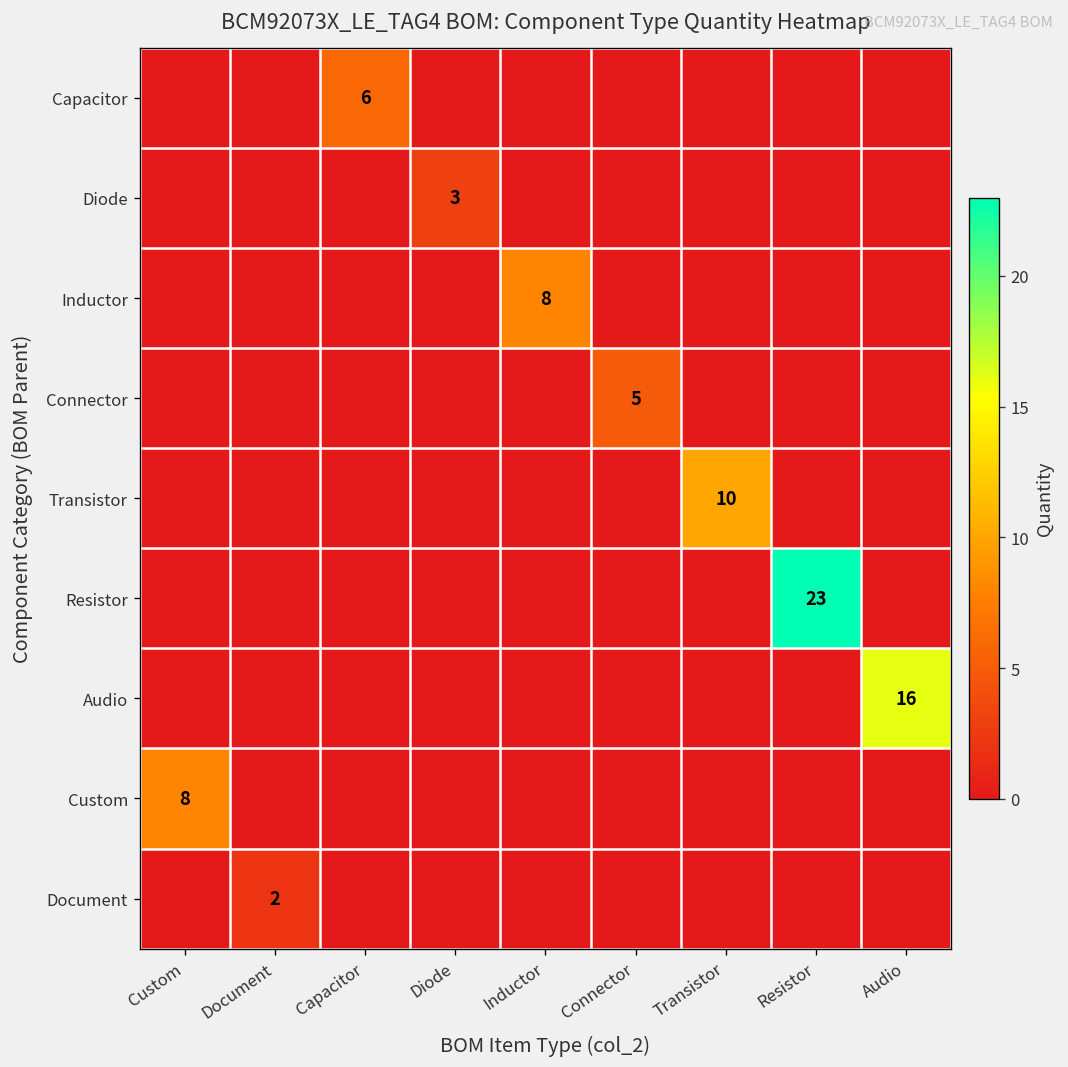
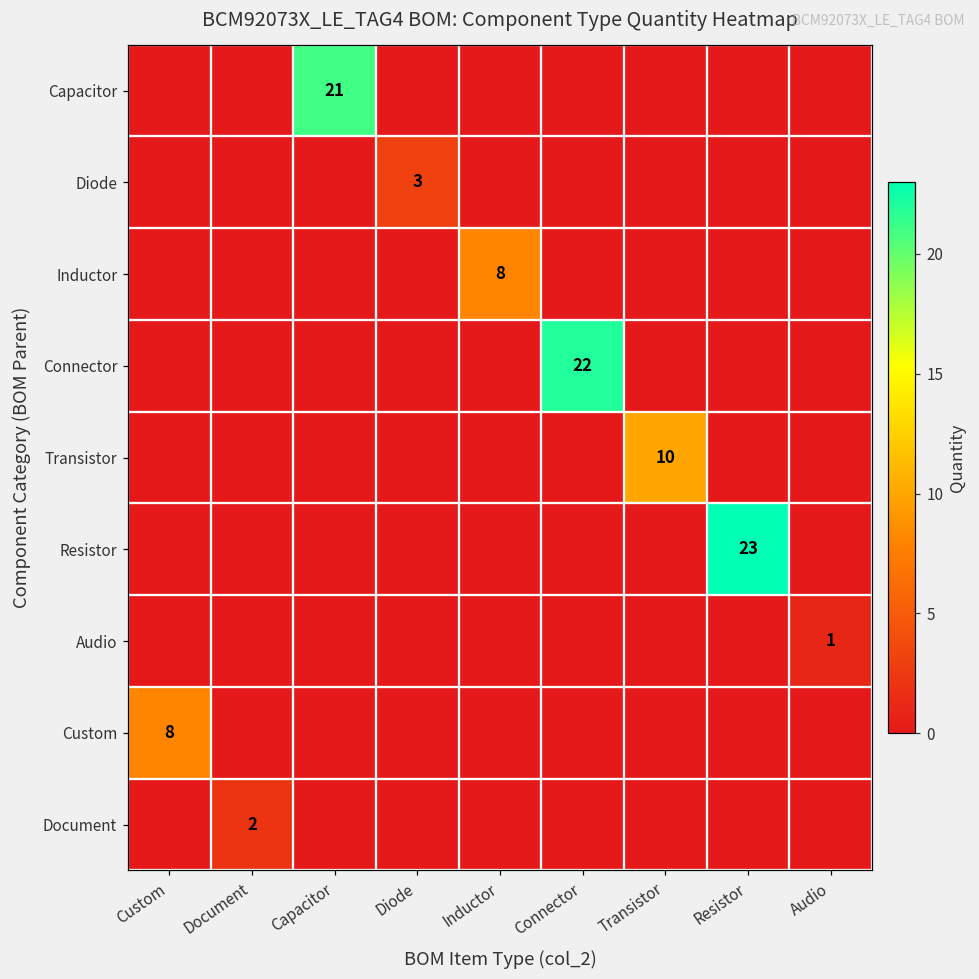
Capacitor, Capacitor: 6 -> 21
Connector, Connector: 5 -> 22
Audio, Audio: 16 -> 1
